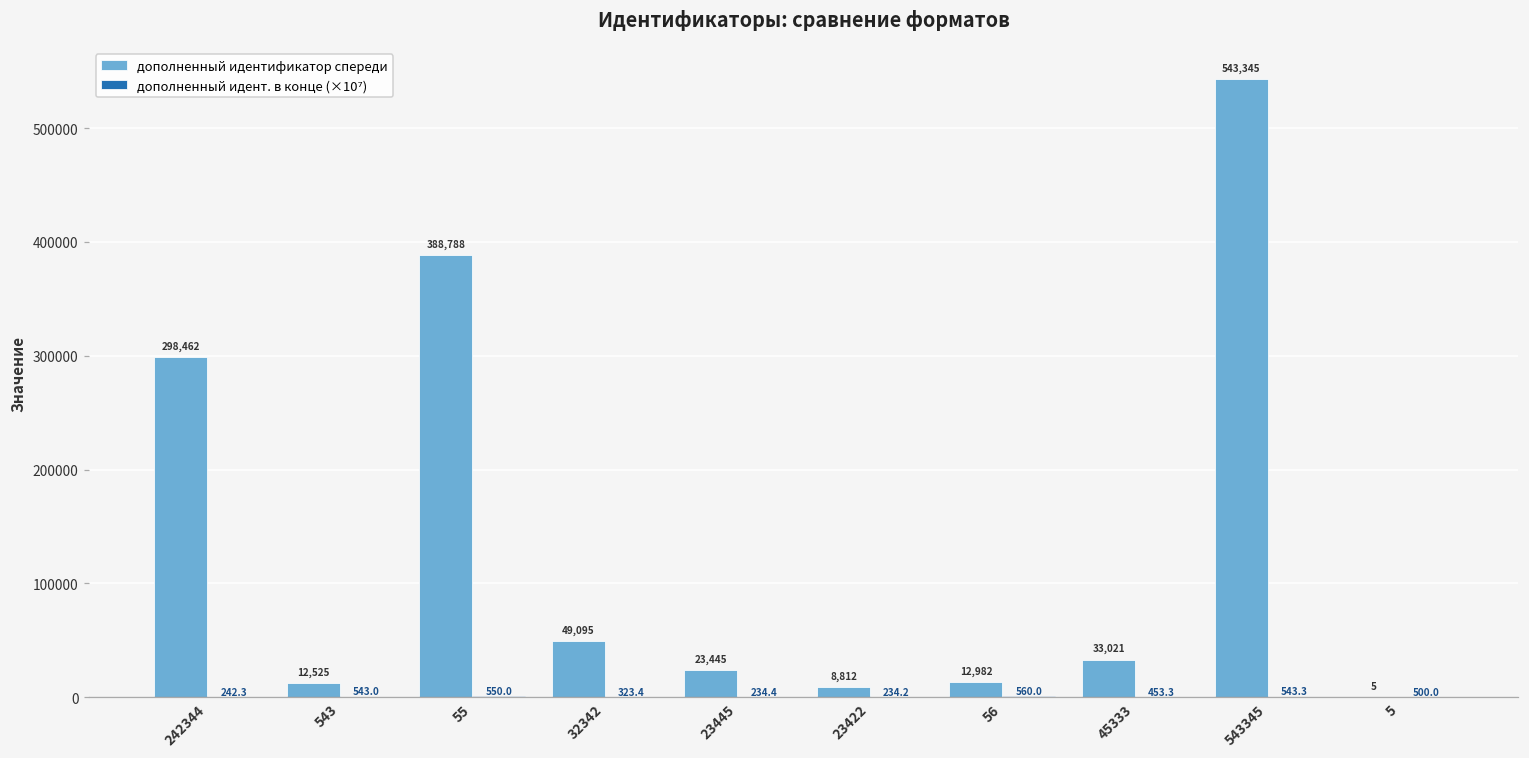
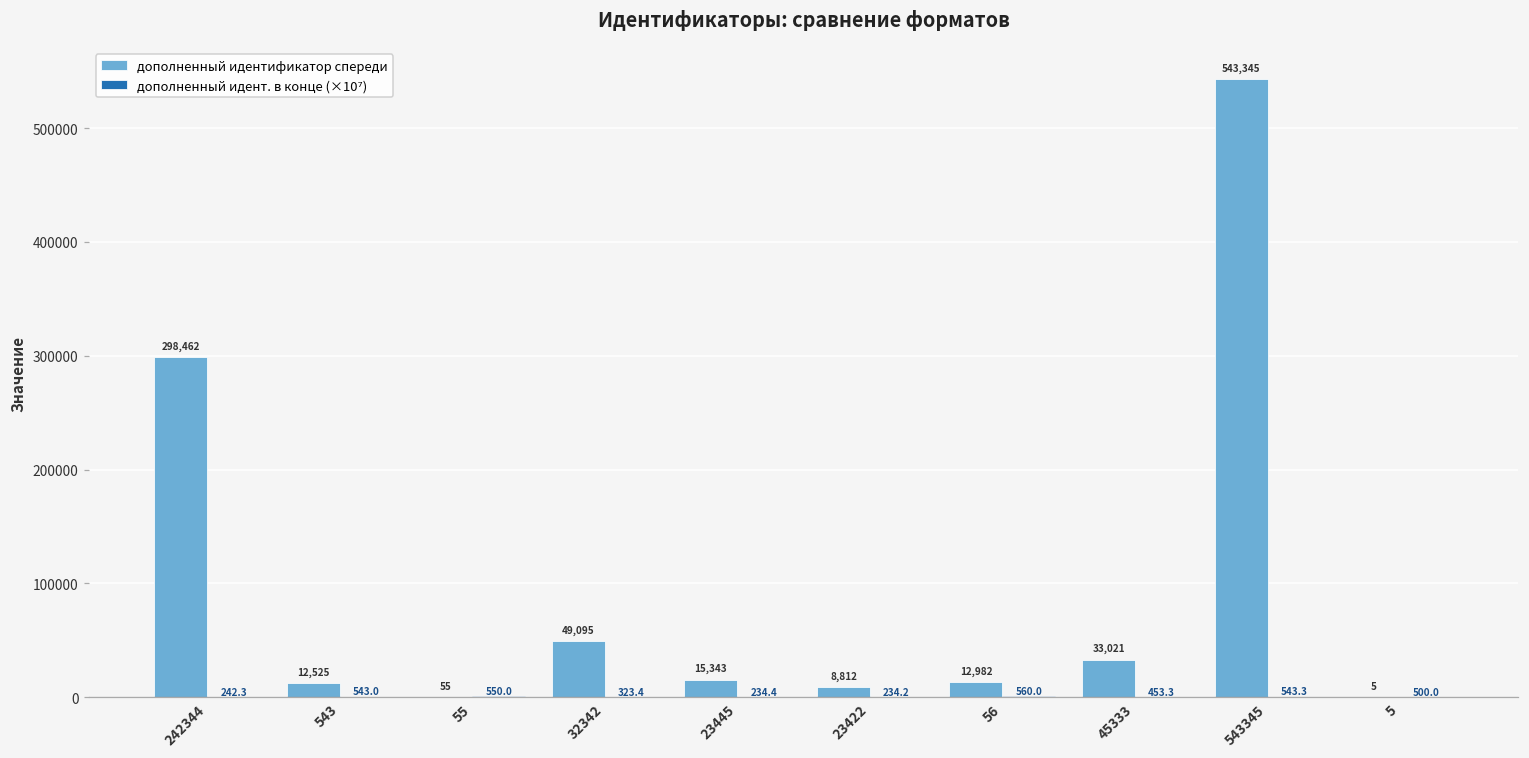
дополненный идентификатор спереди, 55: 388,788 -> 55
дополненный идентификатор спереди, 23445: 23,445 -> 15,343
